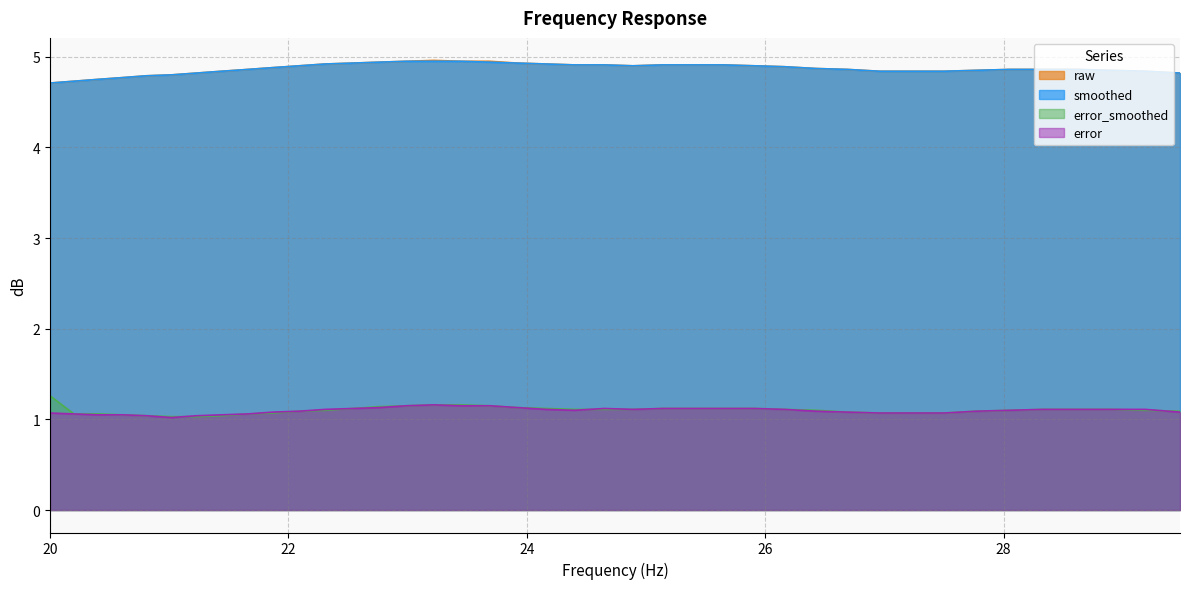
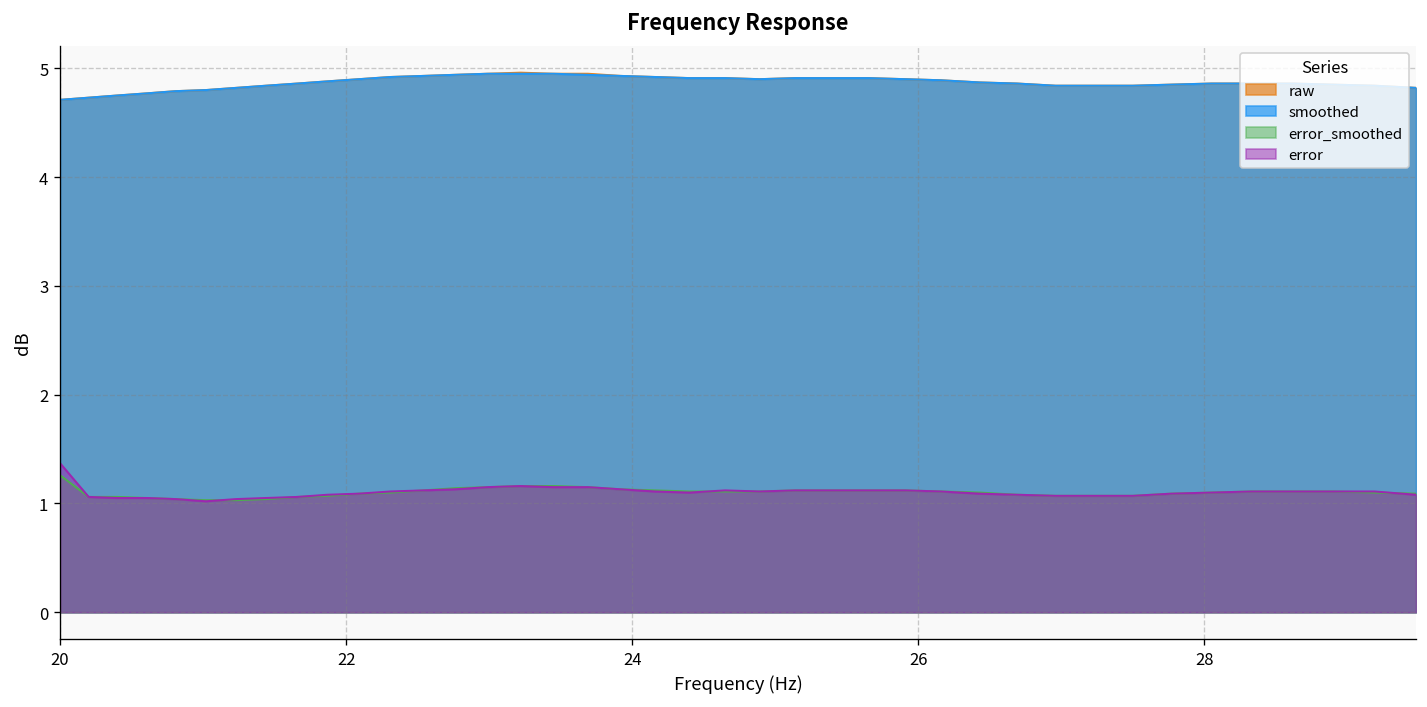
error, 20: 1.1 -> 1.4
